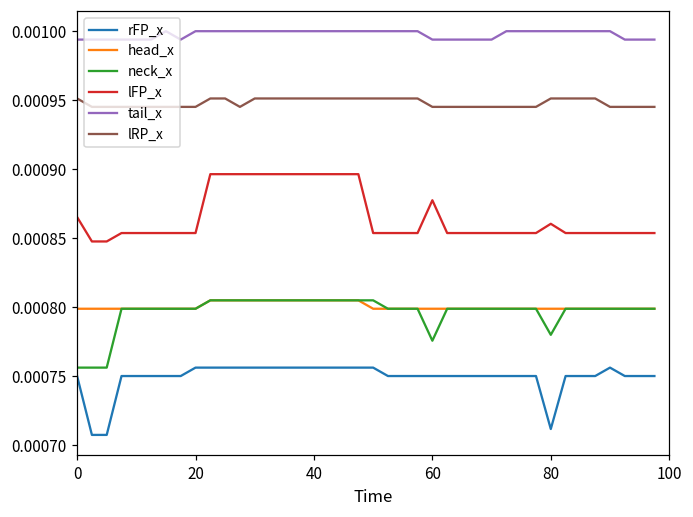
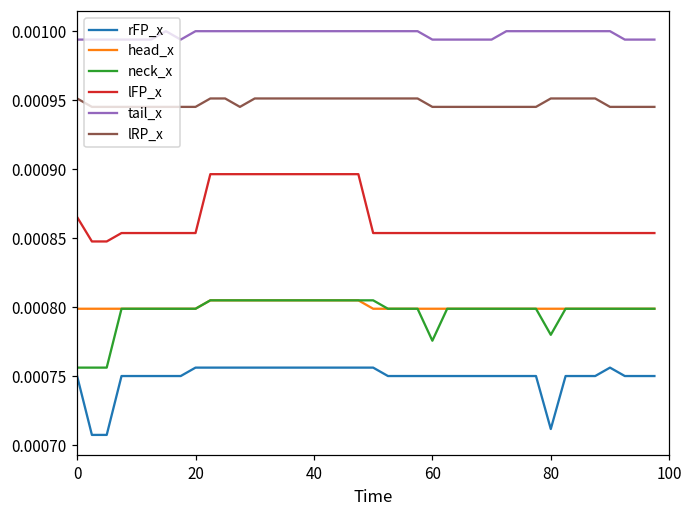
lFP_x, 60: 0.000877 -> 0.000854
lFP_x, 80: 0.000860 -> 0.000854
